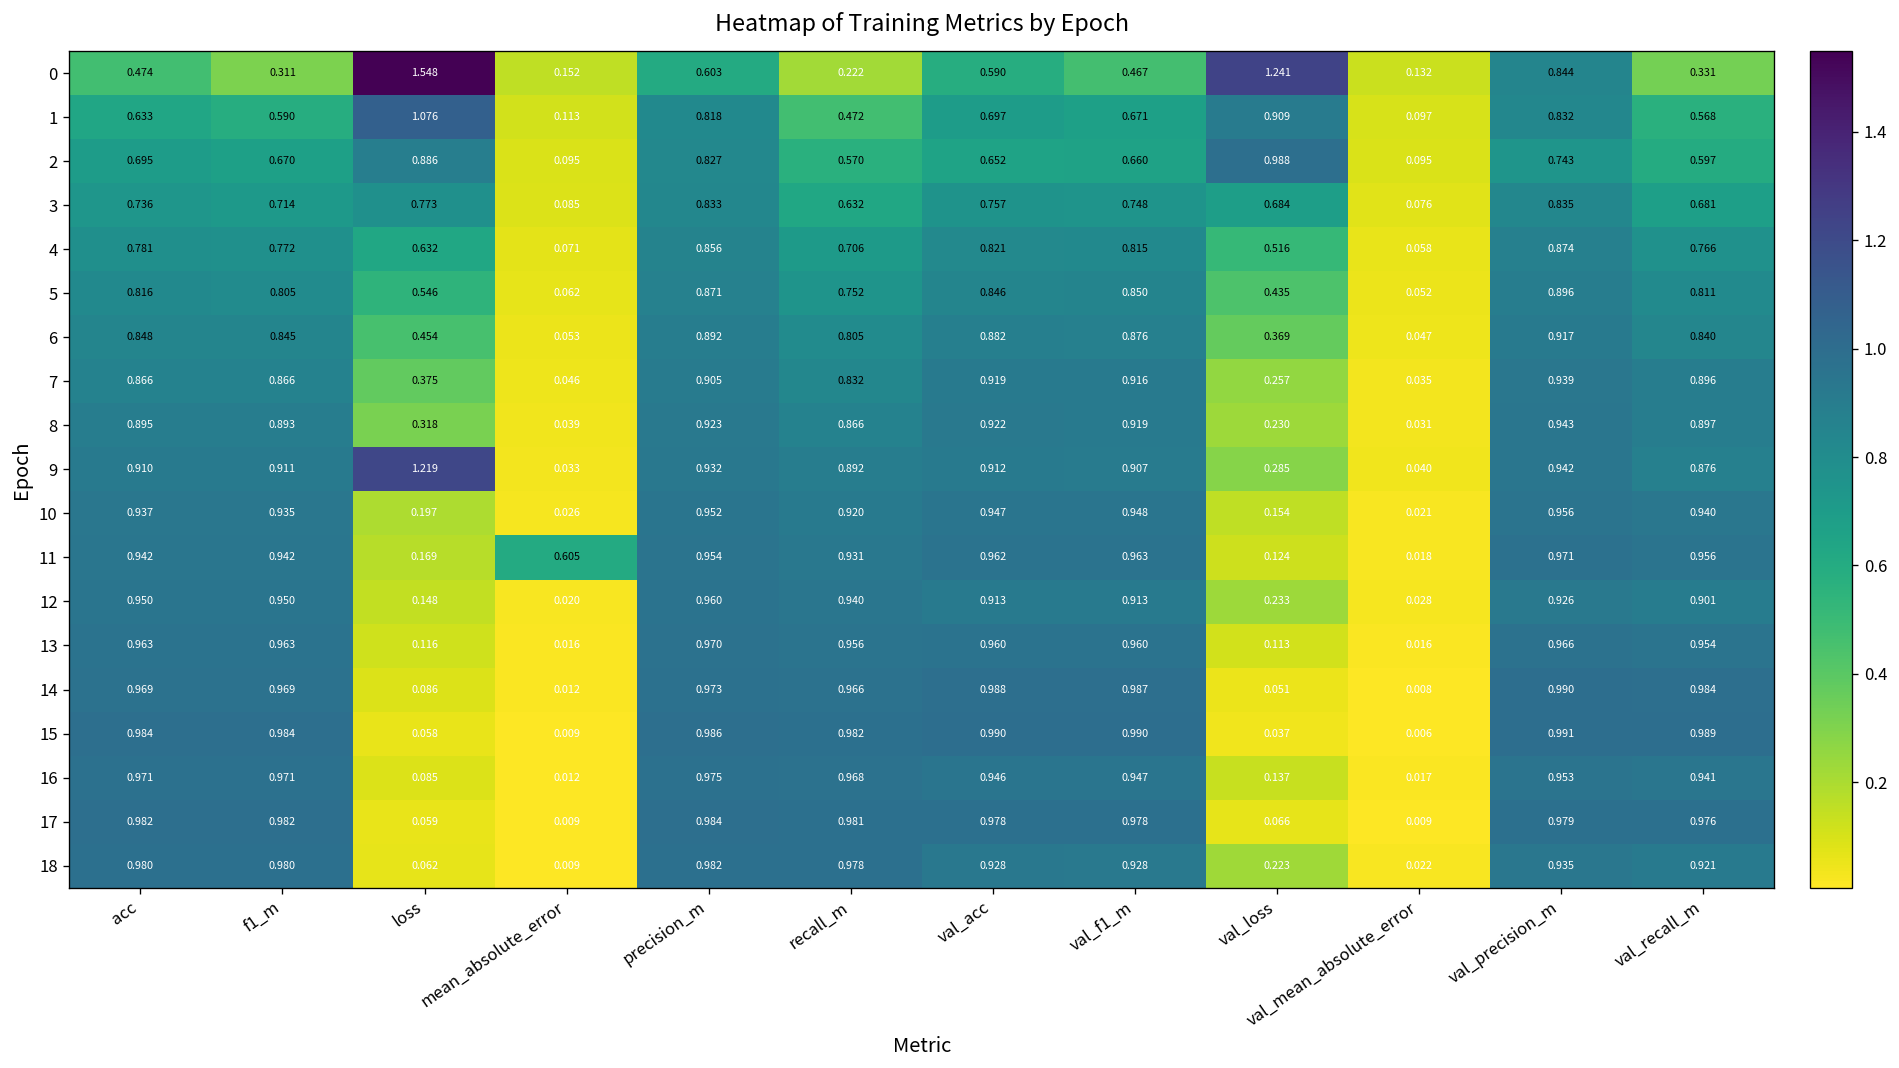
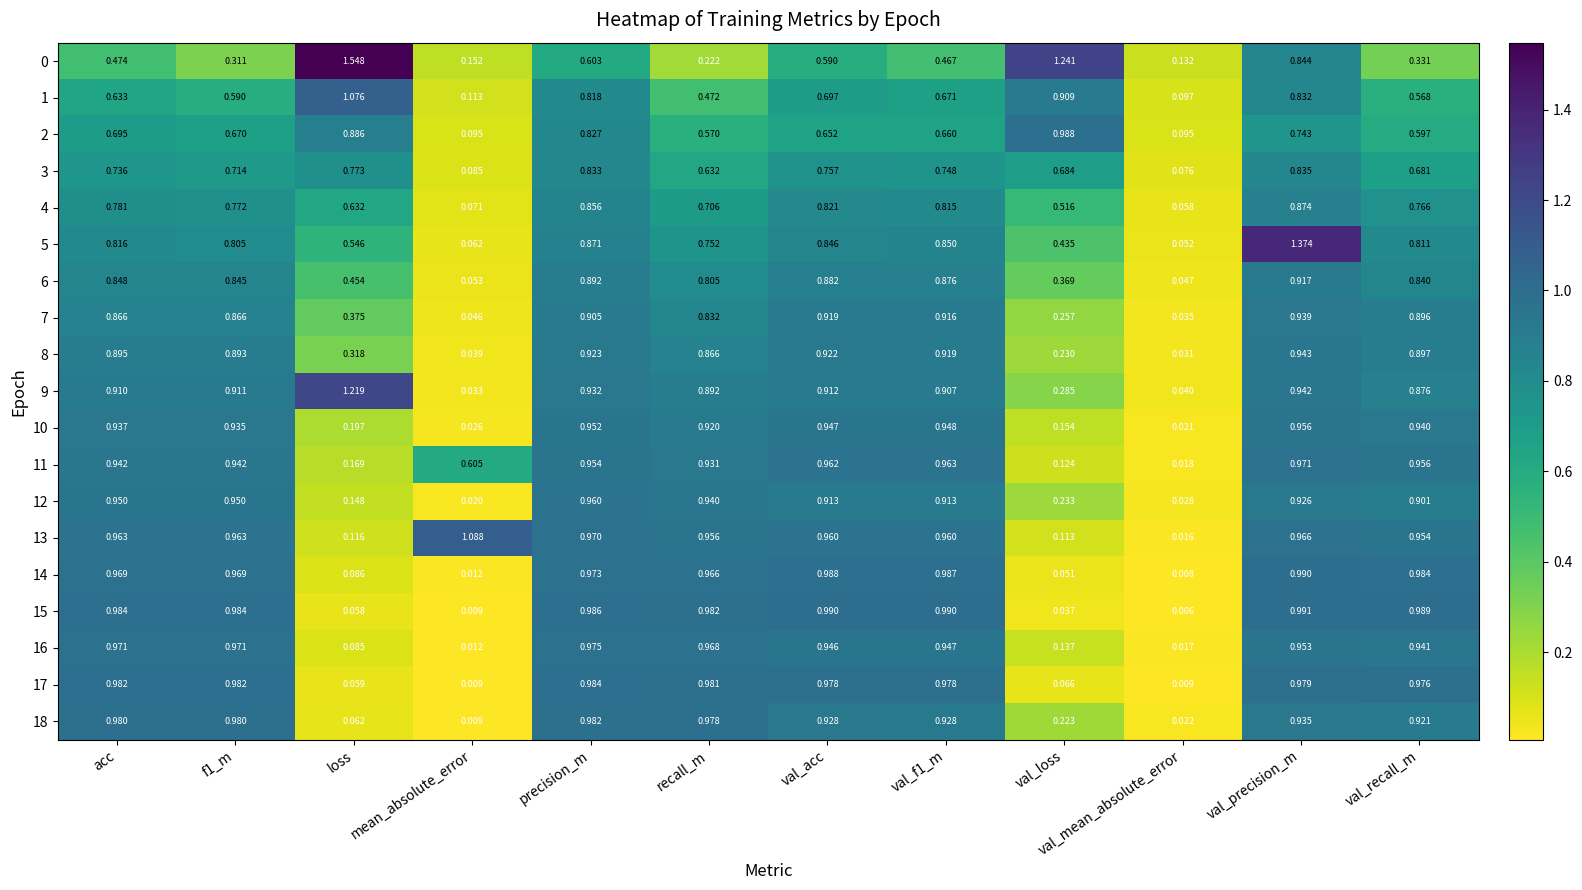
5, val_precision_m: 0.896 -> 1.374
13, mean_absolute_error: 0.016 -> 1.088
